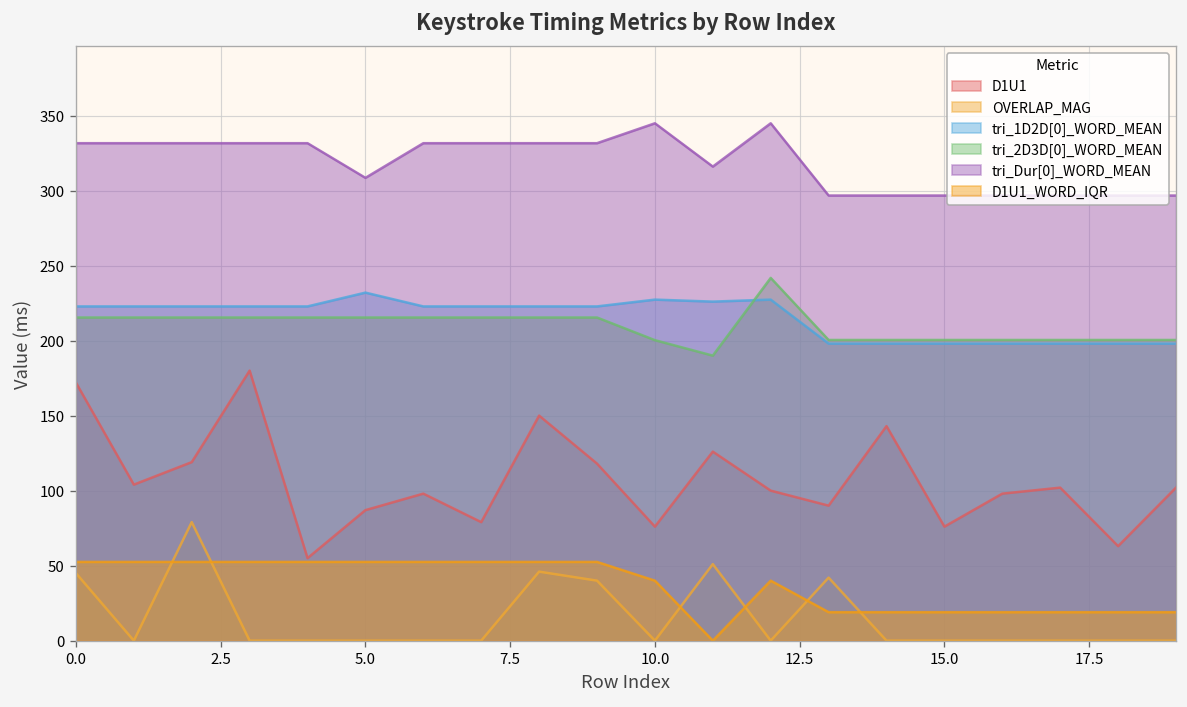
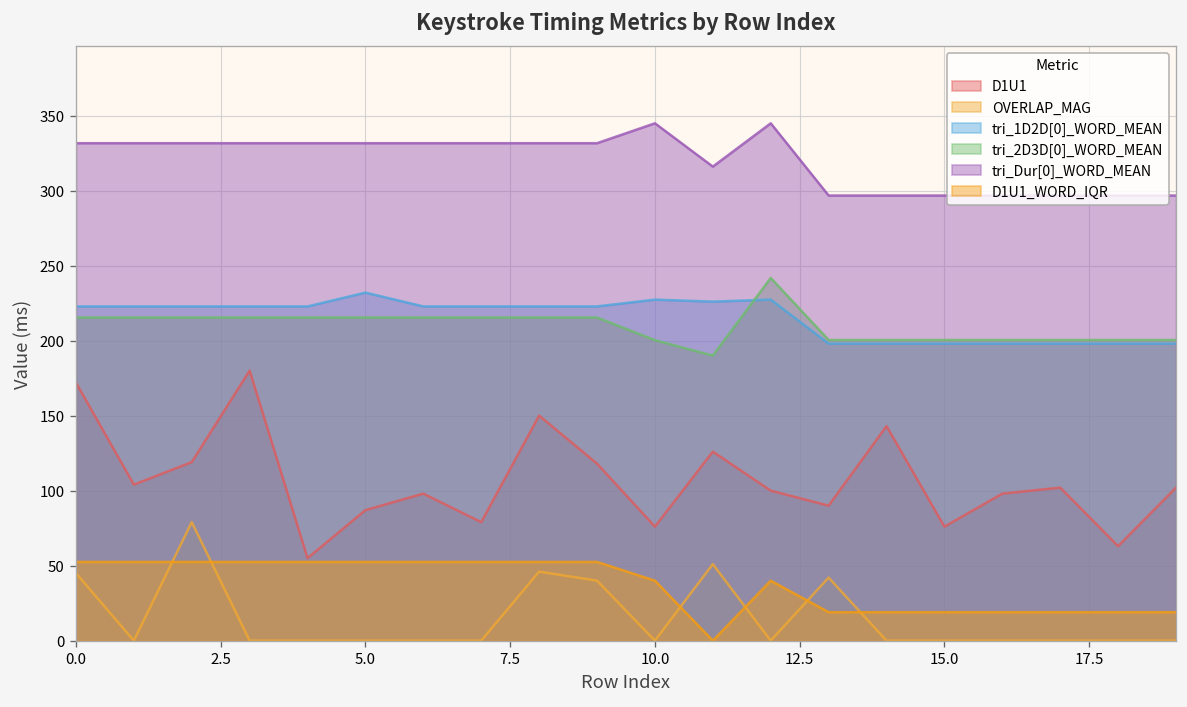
tri_Dur[0]_WORD_MEAN, 5.0: 309 -> 332
